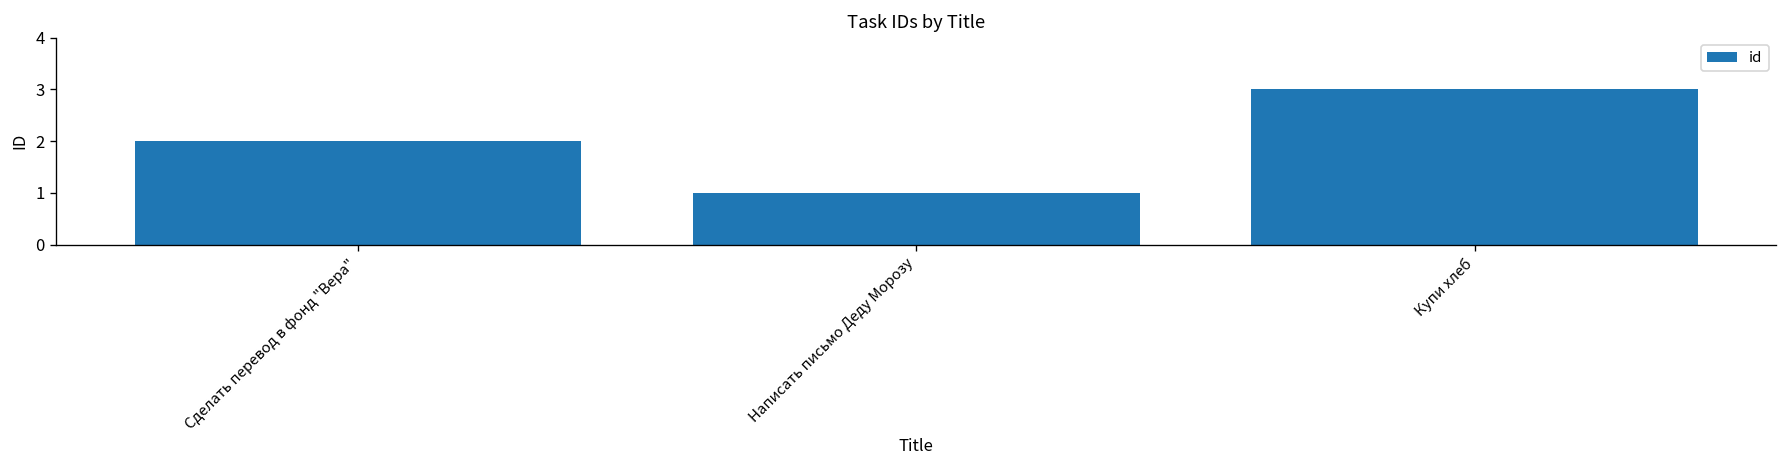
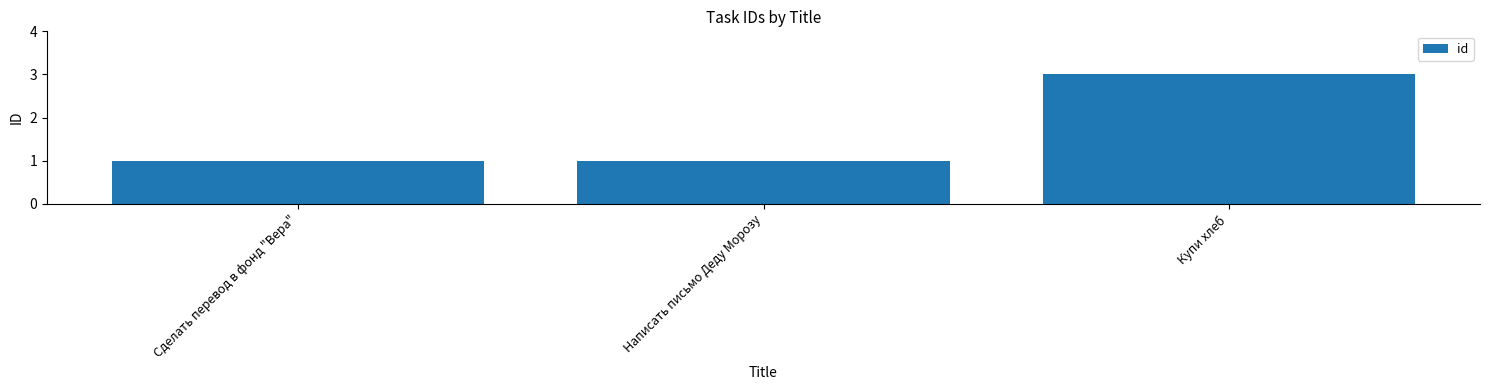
Сделать перевод в фонд "Вера": 2 -> 1
